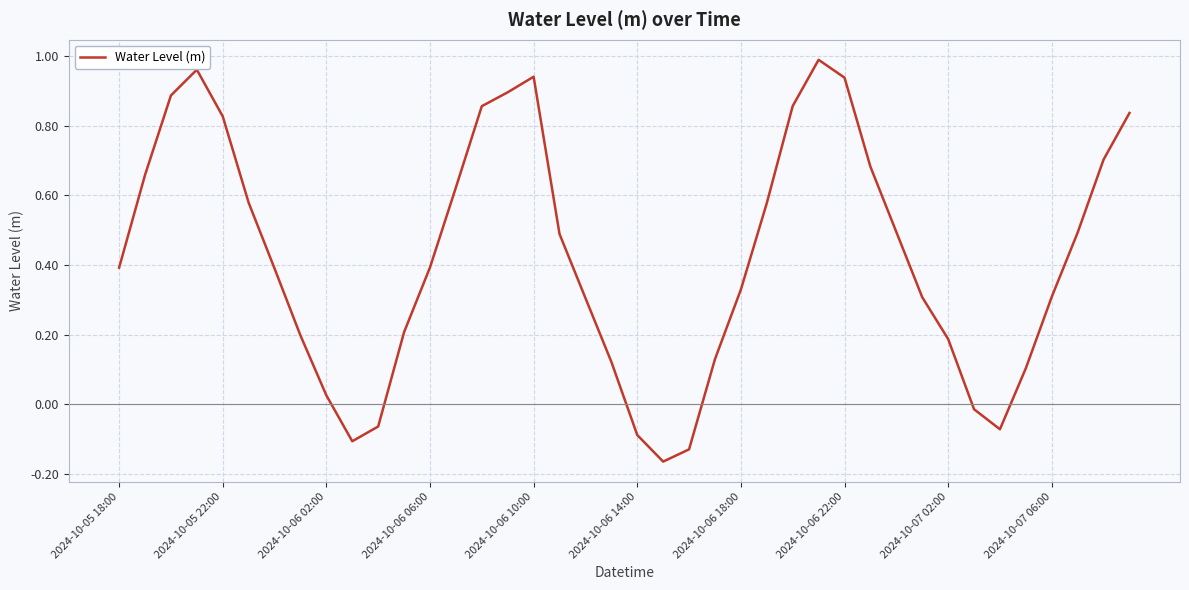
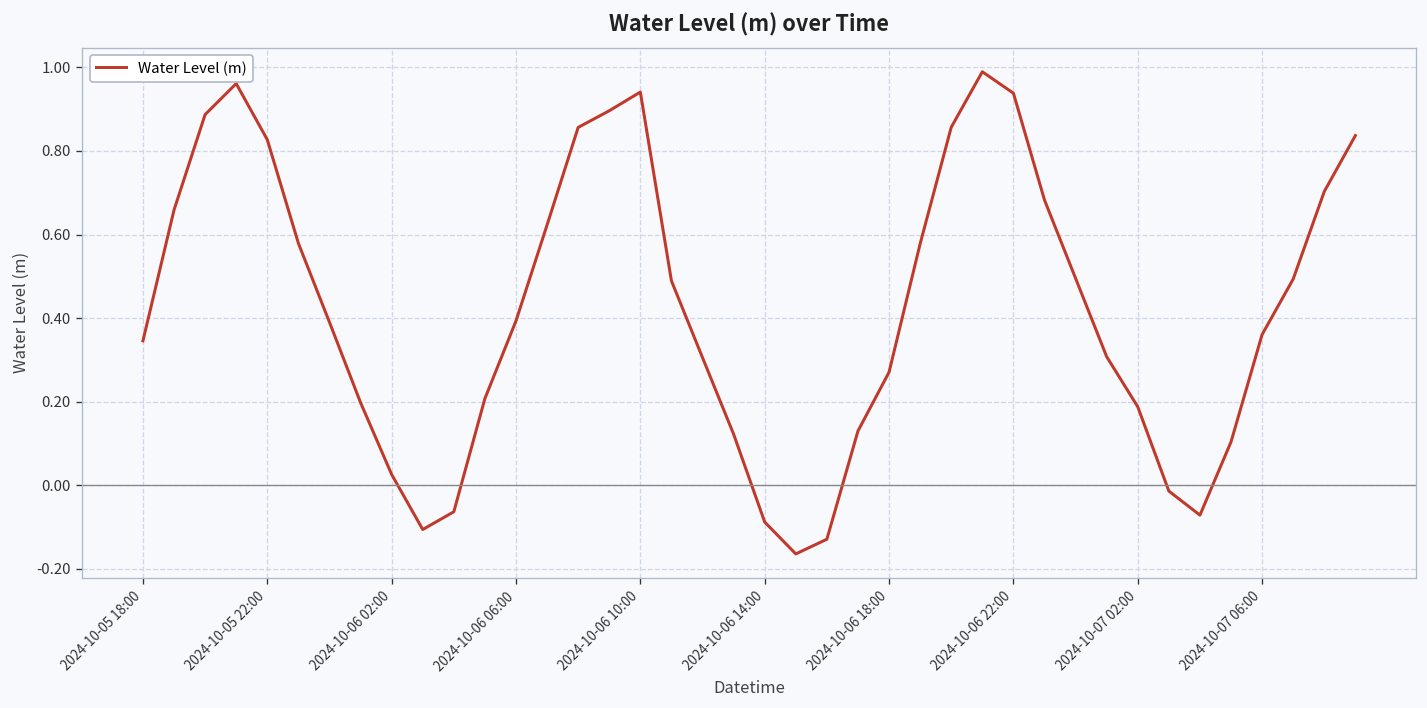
2024-10-05 18:00: 0.39 -> 0.35
2024-10-06 18:00: 0.33 -> 0.27
2024-10-07 06:00: 0.31 -> 0.36
